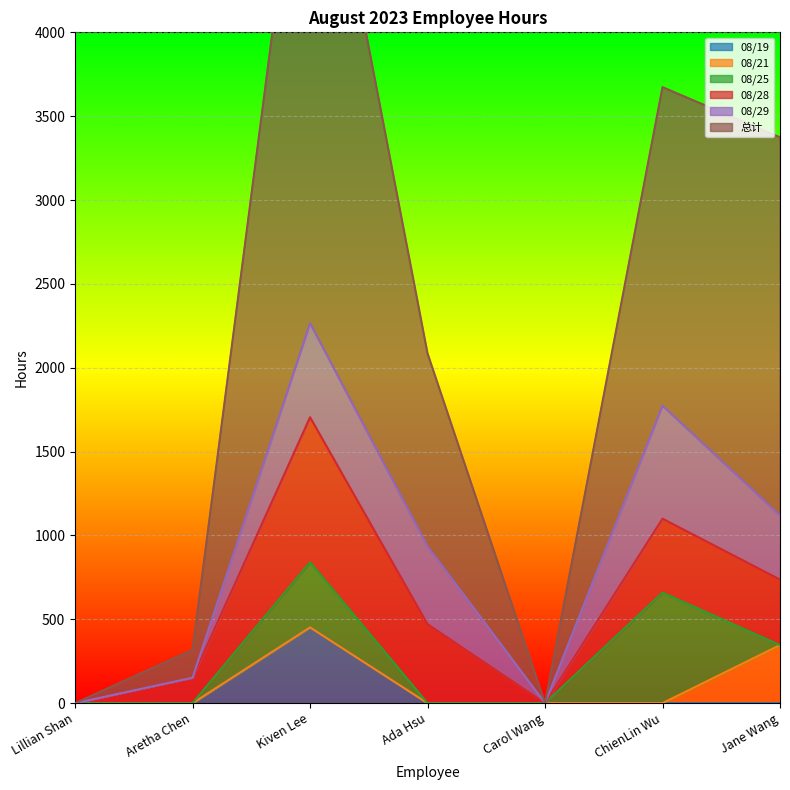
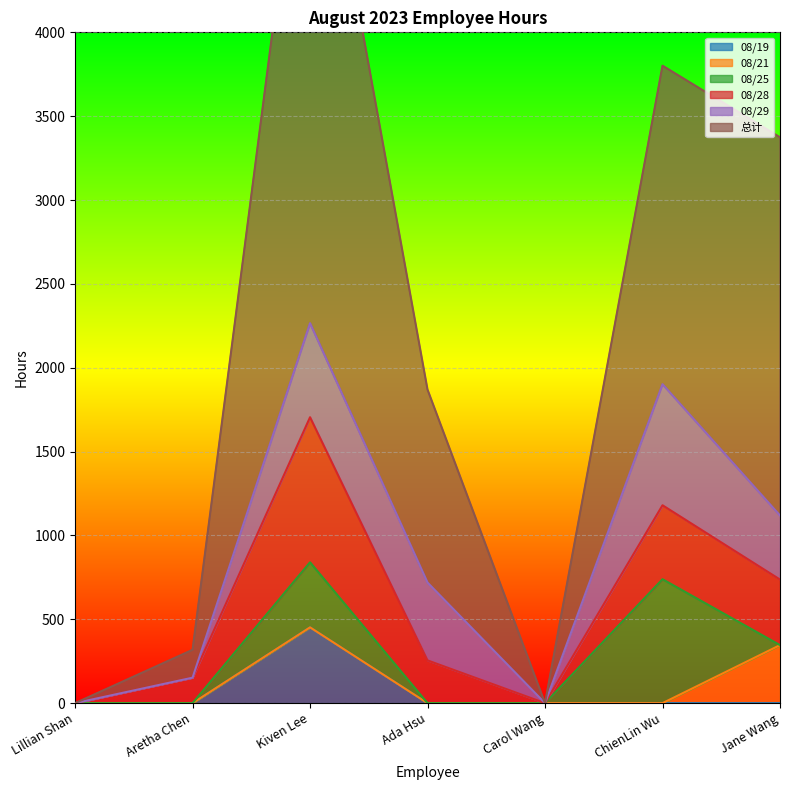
08/28, Ada Hsu: 470 -> 260
08/25, ChienLin Wu: 660 -> 740
08/29, ChienLin Wu: 670 -> 720
